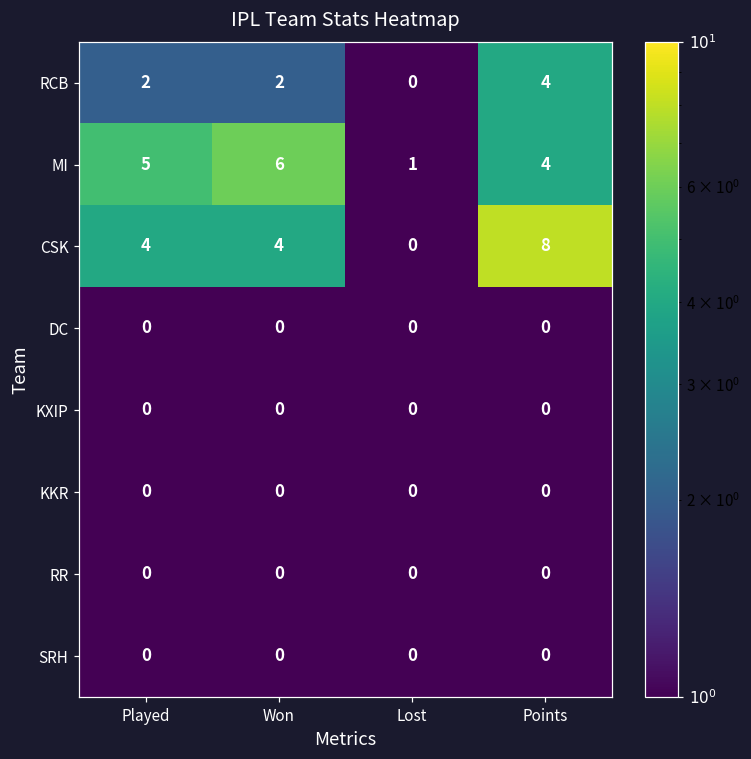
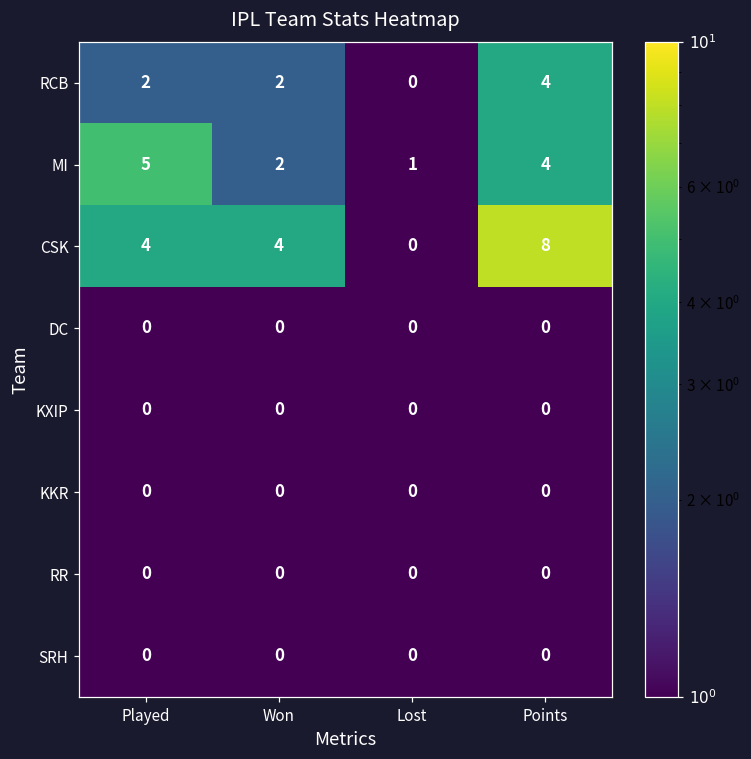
MI, Won: 6 -> 2
